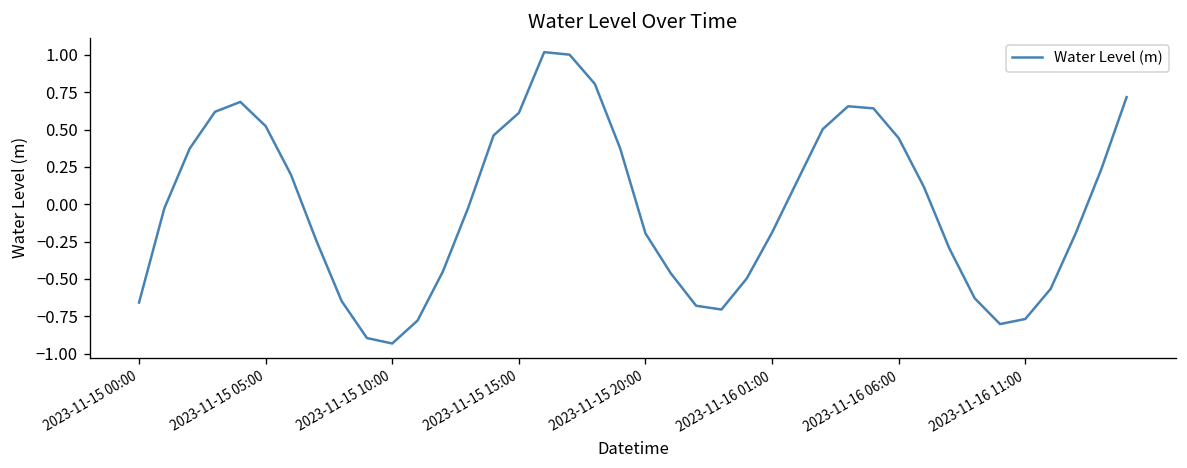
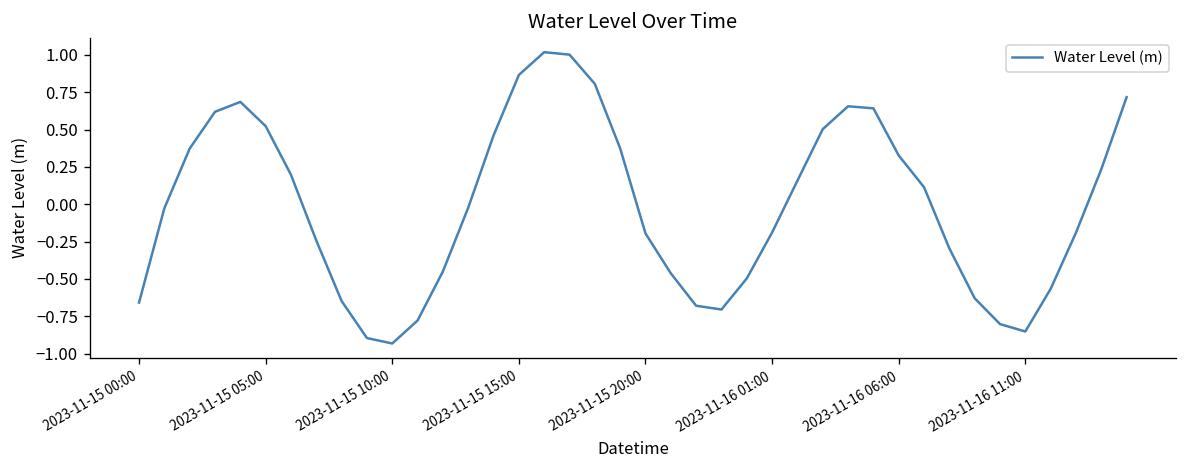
2023-11-15 15:00: 0.61 -> 0.87
2023-11-16 06:00: 0.44 -> 0.33
2023-11-16 11:00: -0.77 -> -0.85
